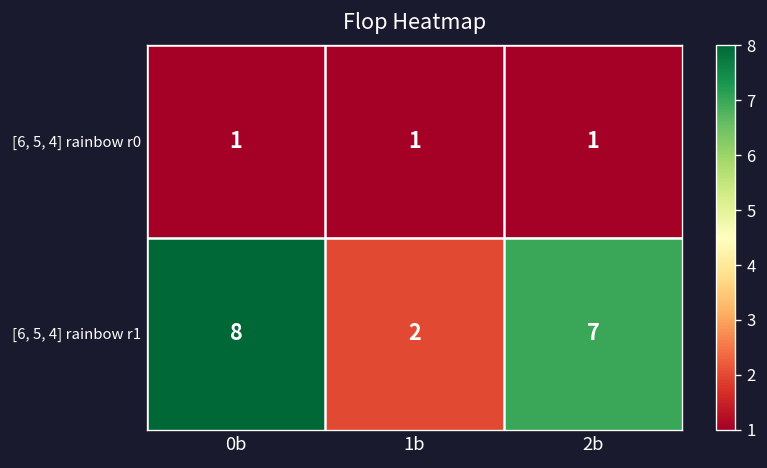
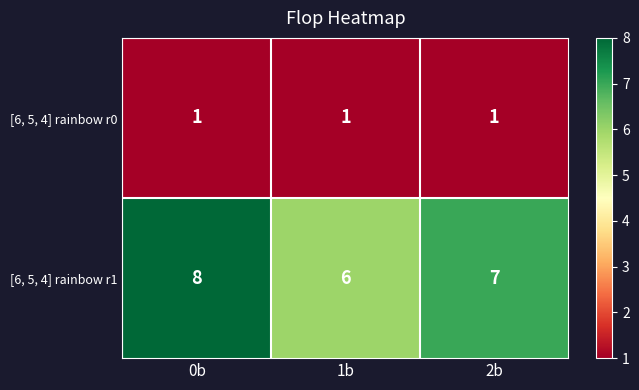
[6, 5, 4] rainbow r1, 1b: 2 -> 6
